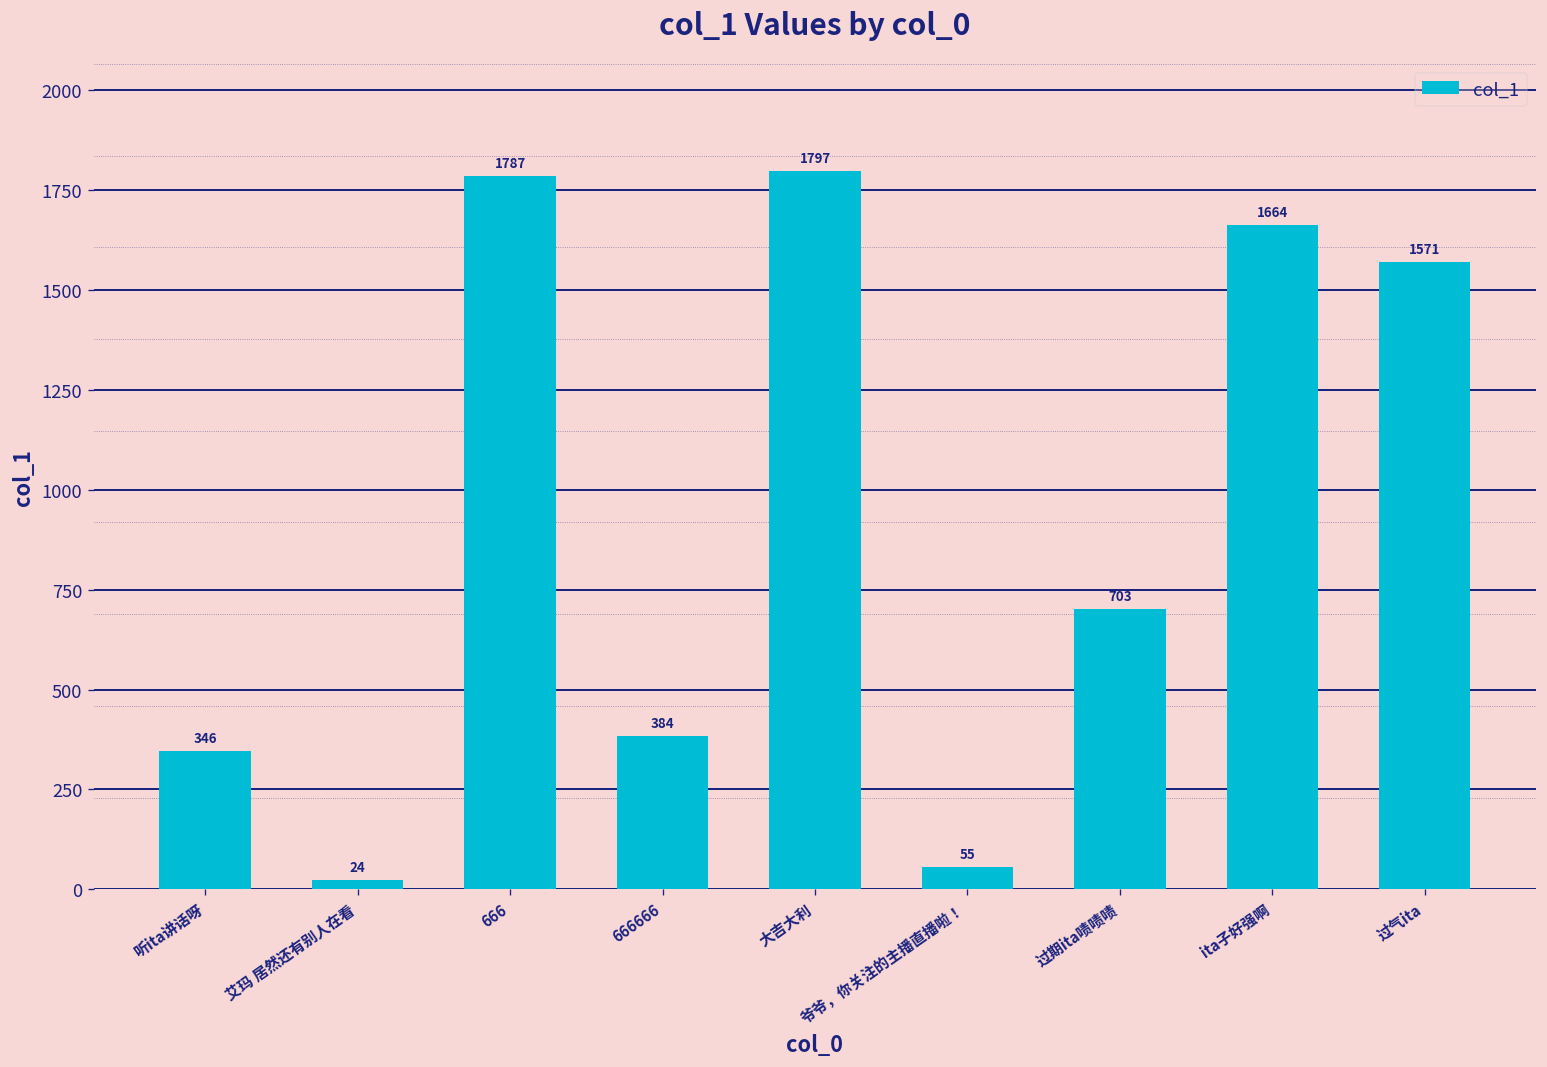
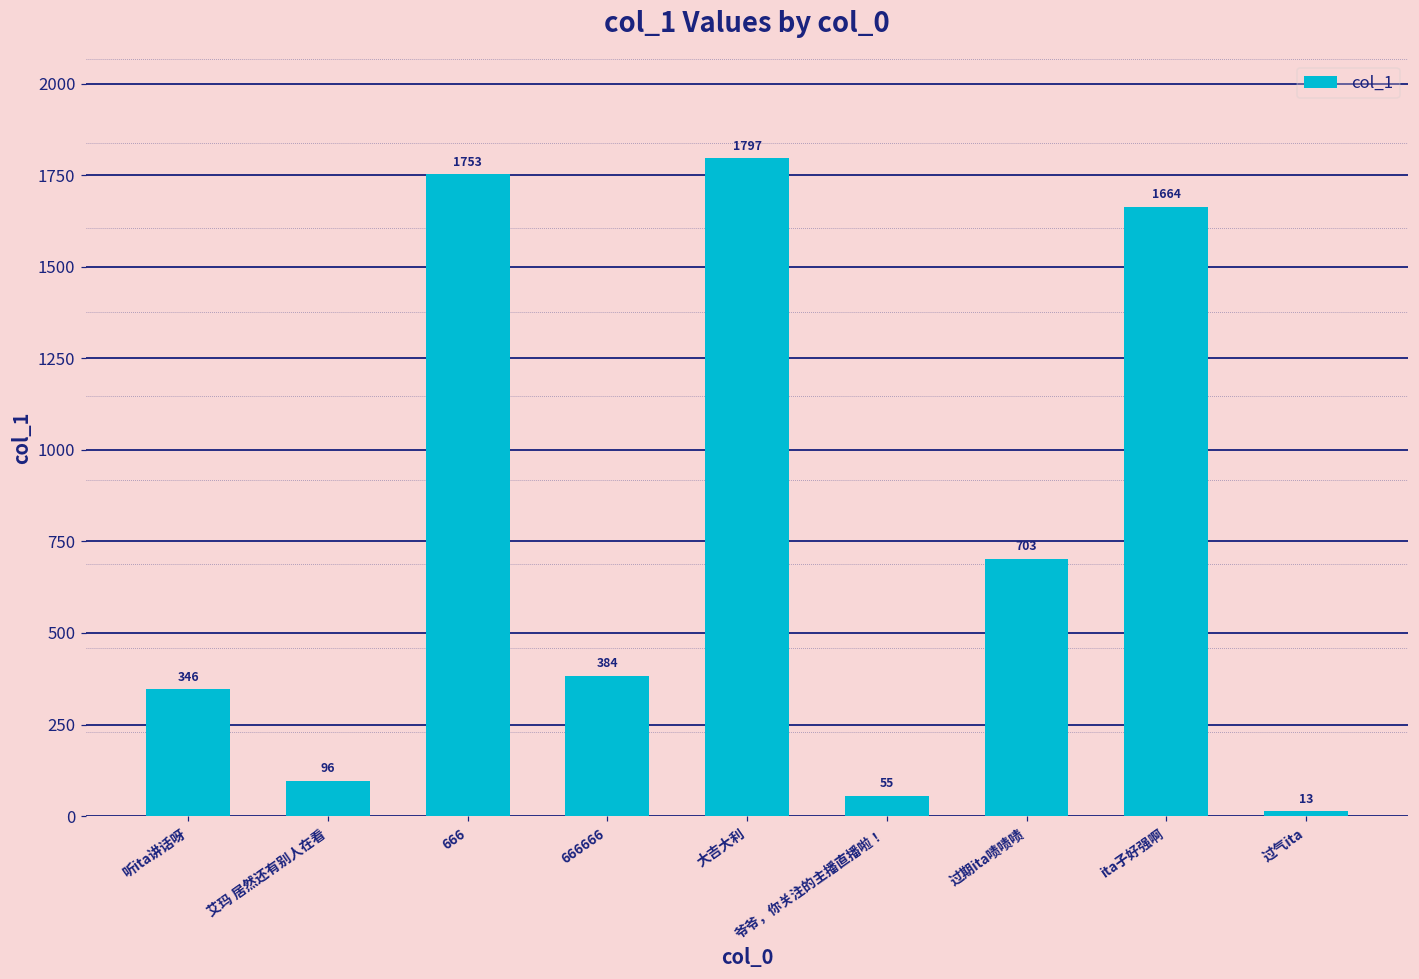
艾玛 居然还有别人在看: 24 -> 96
666: 1787 -> 1753
过气ita: 1571 -> 13
